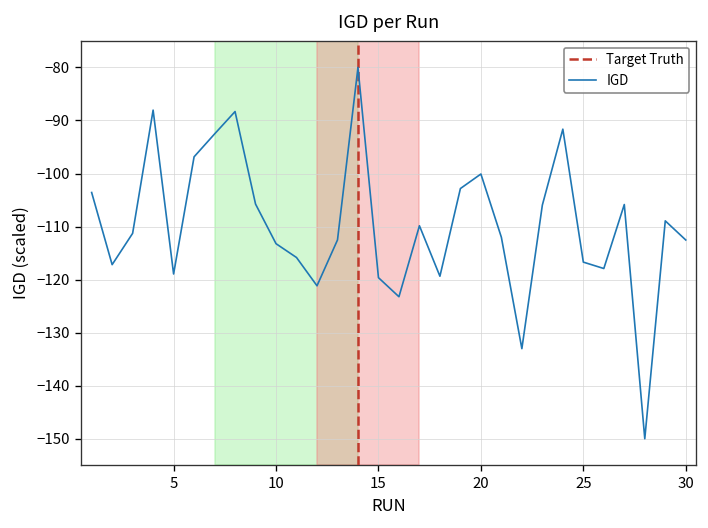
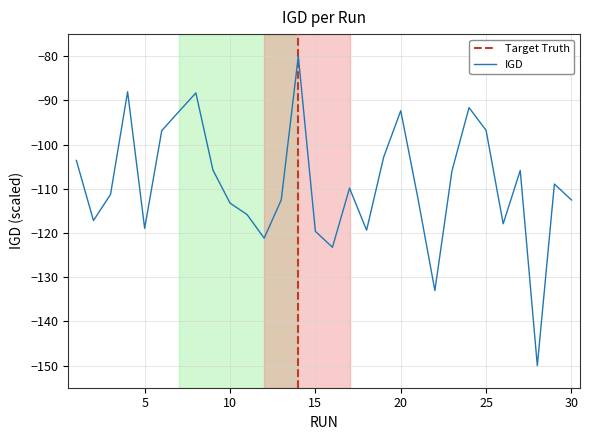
20: -100 -> -92
25: -117 -> -97
